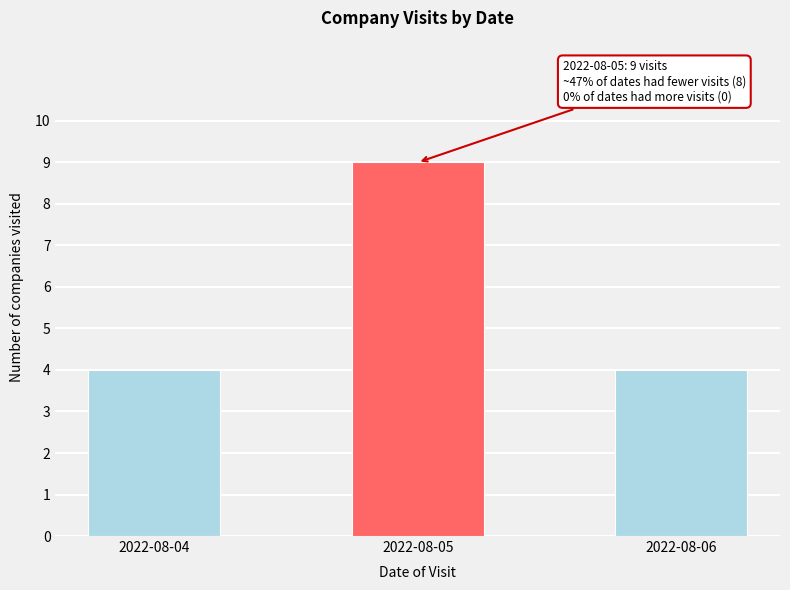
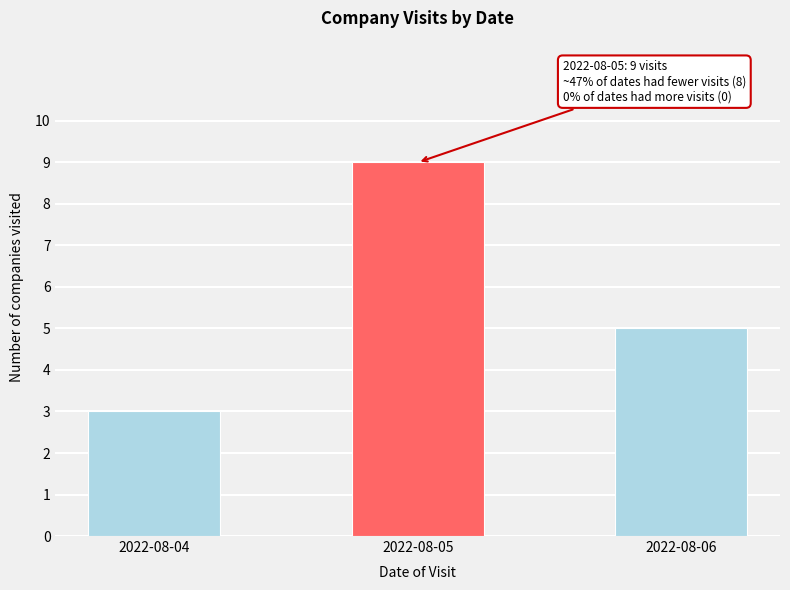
2022-08-04: 4 -> 3
2022-08-06: 4 -> 5
